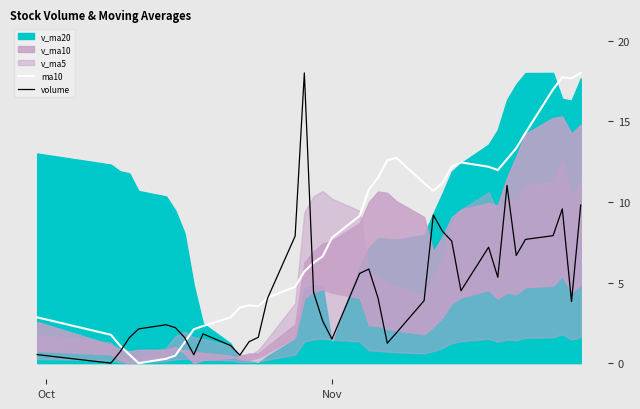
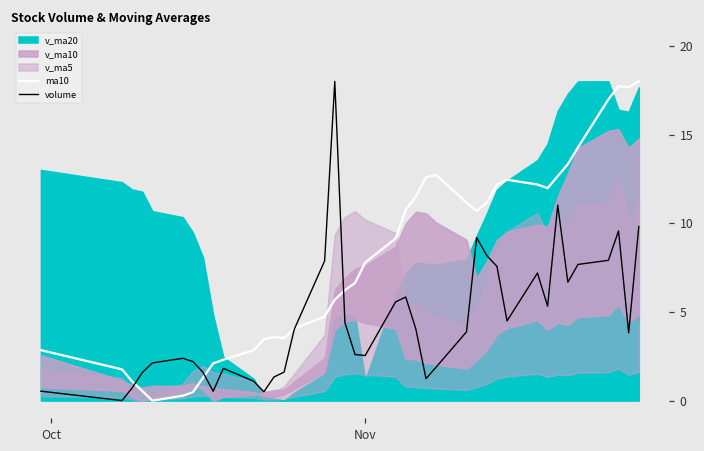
volume, Nov: 1.5 -> 2.5
